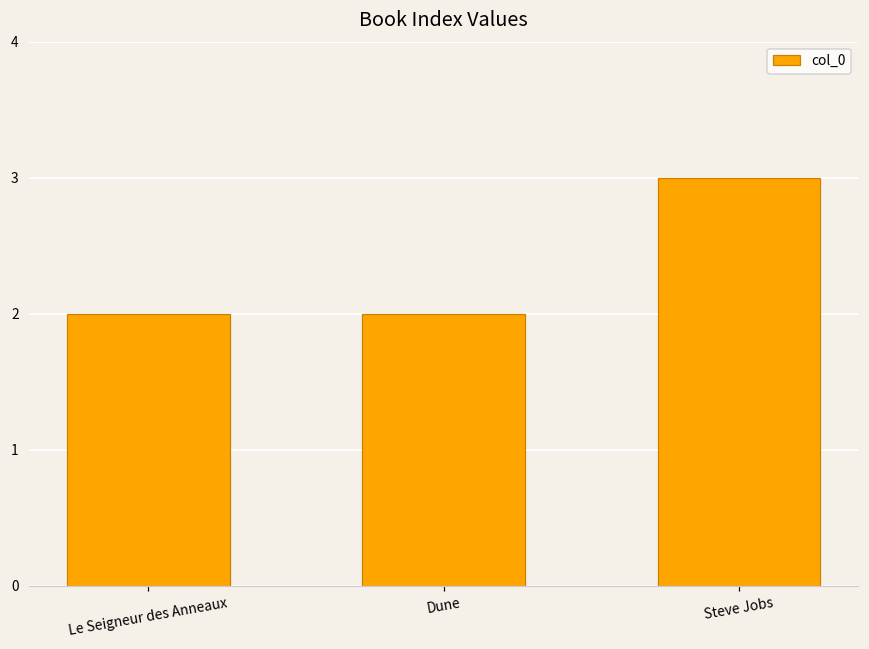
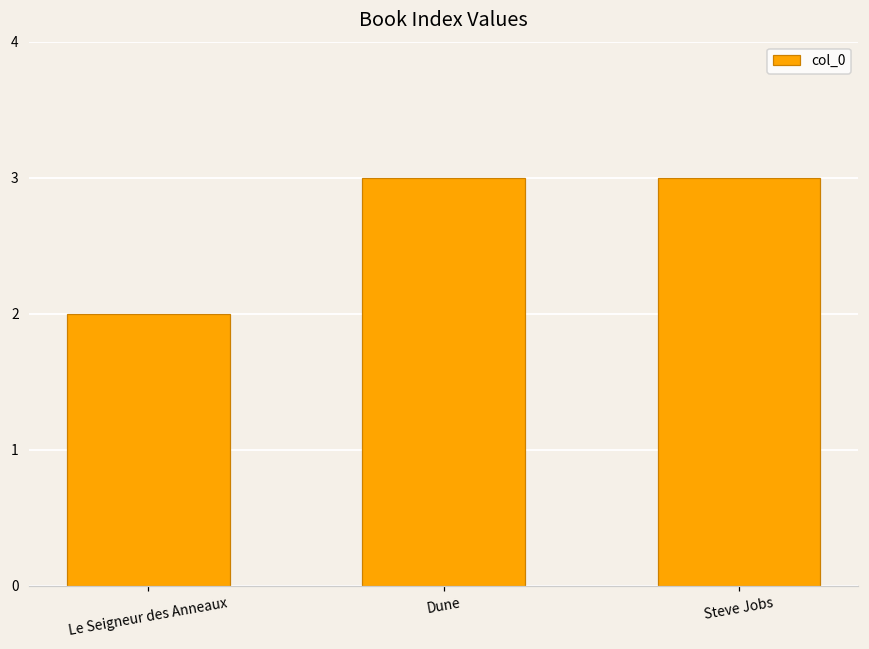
Dune: 2 -> 3
